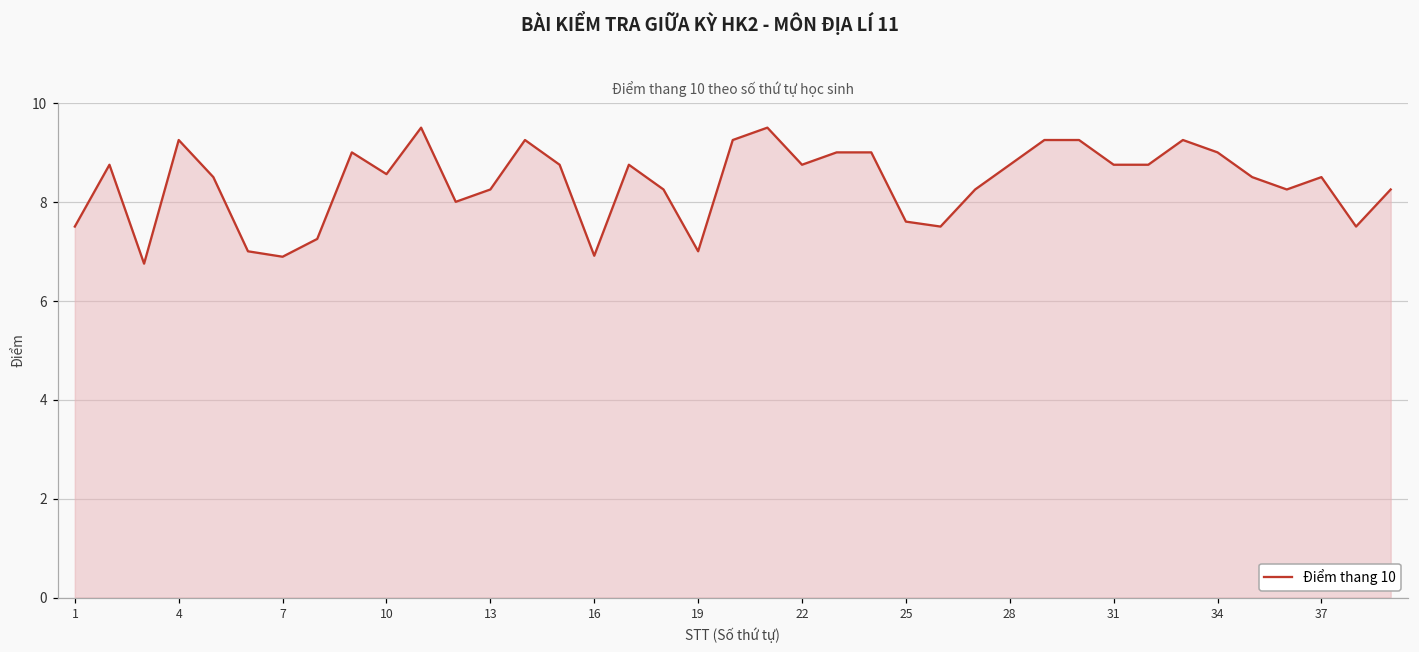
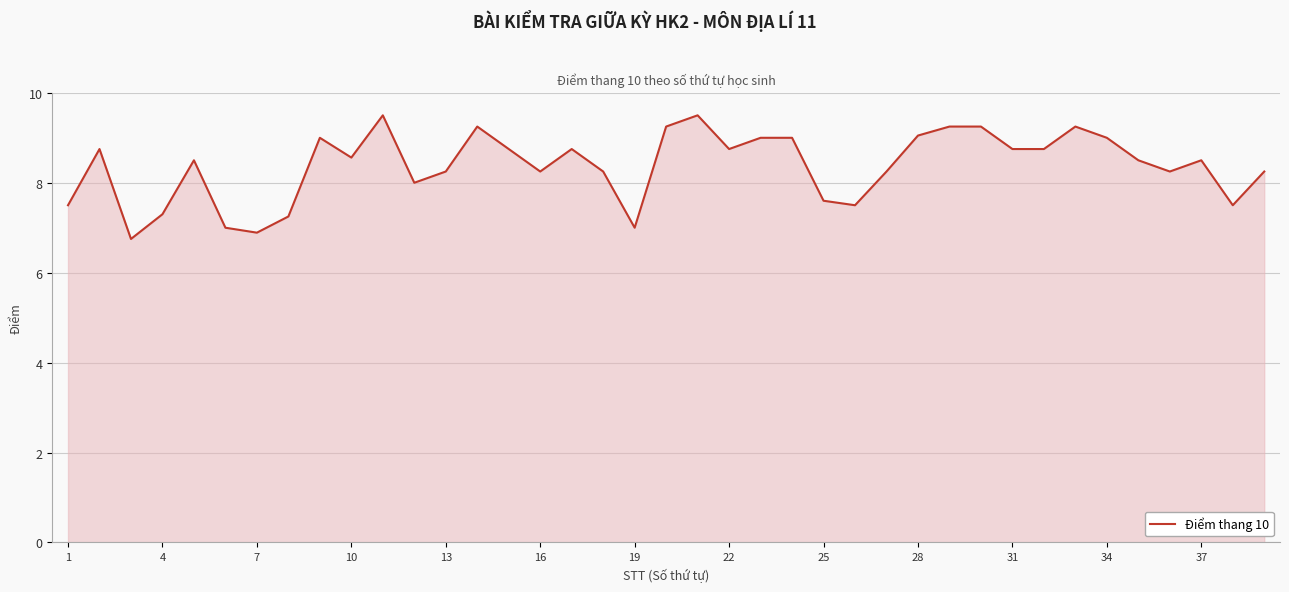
4: 9.3 -> 7.3
16: 6.9 -> 8.3
28: 8.8 -> 9.1
